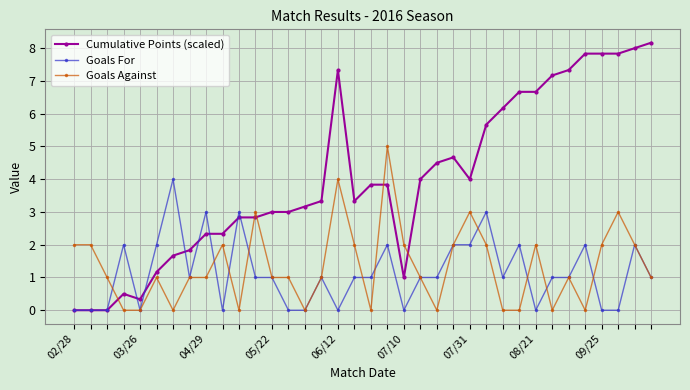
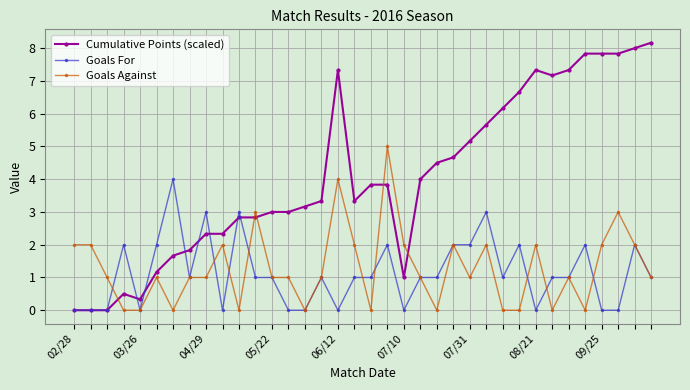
Cumulative Points (scaled), 07/31: 4.0 -> 5.2
Goals Against, 07/31: 3 -> 1
Cumulative Points (scaled), 08/21: 6.7 -> 7.3
